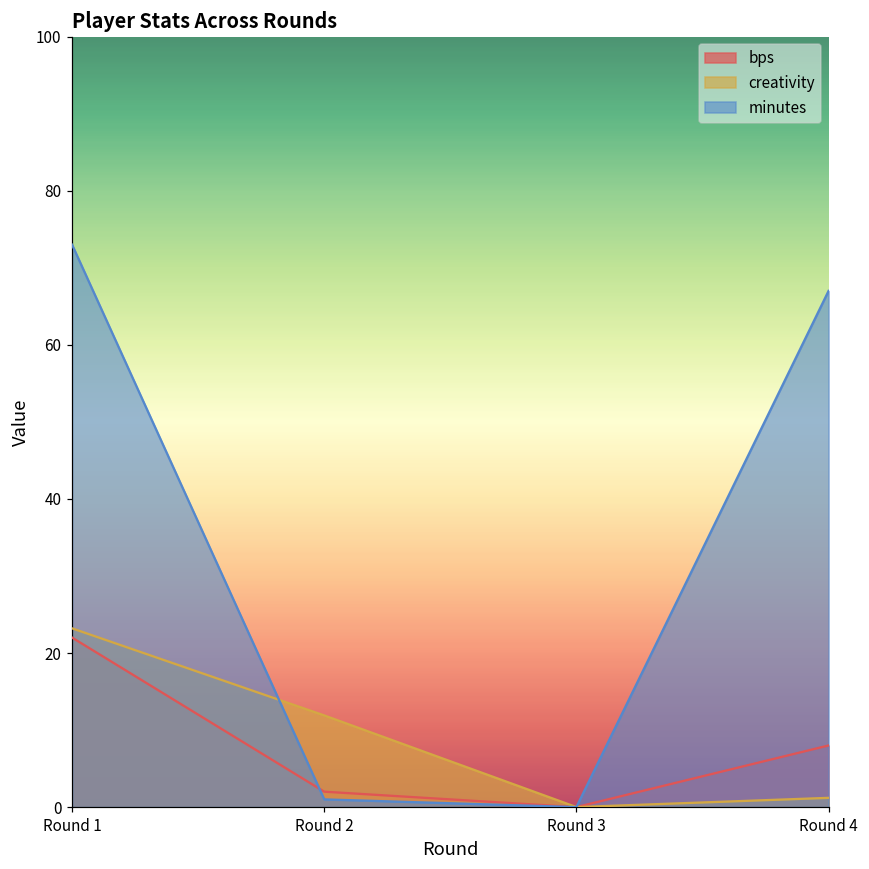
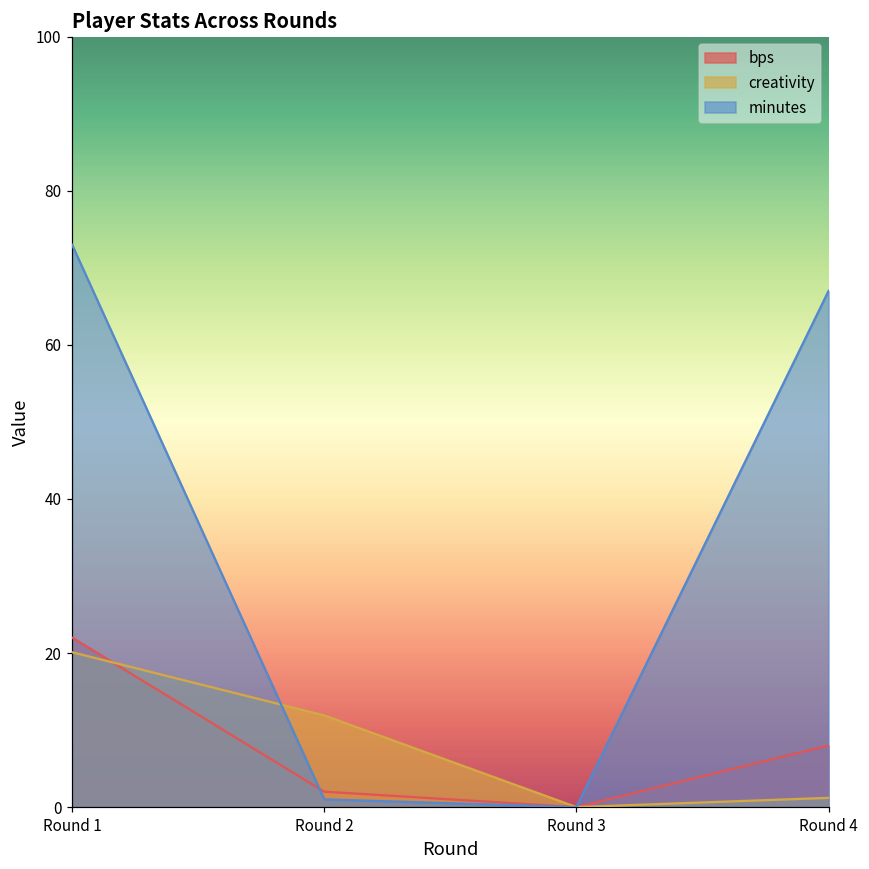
creativity, Round 1: 23 -> 20
